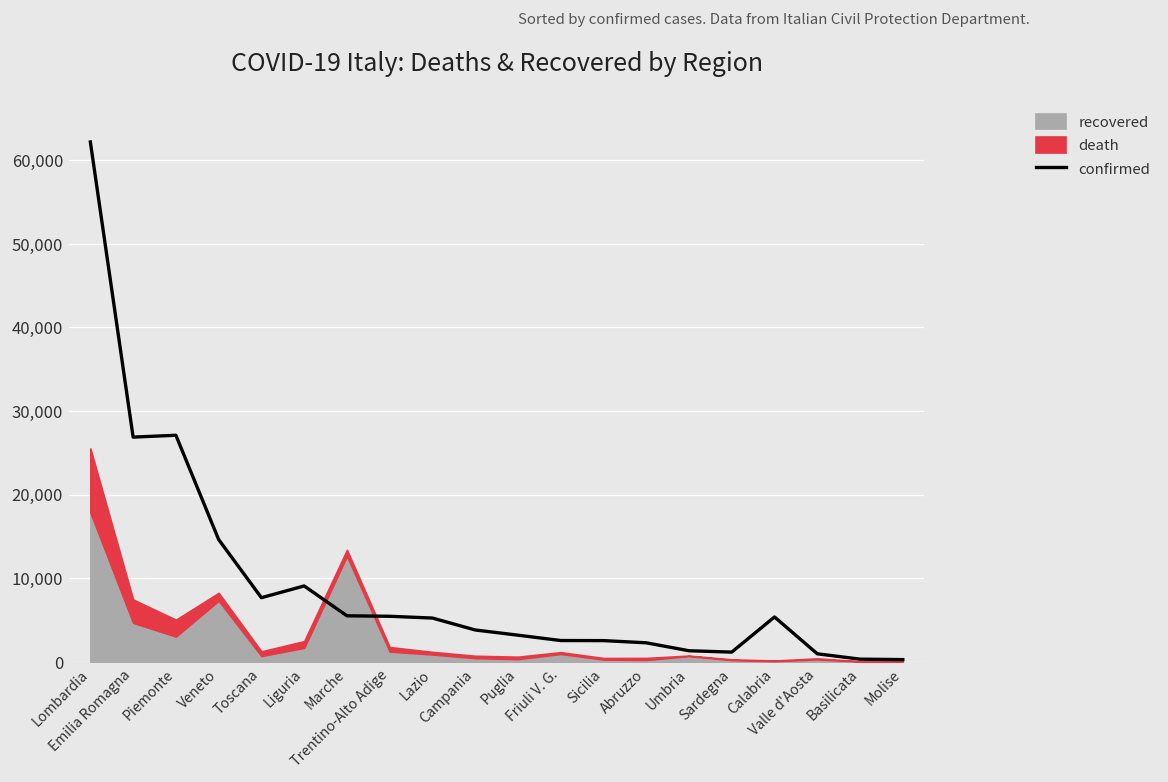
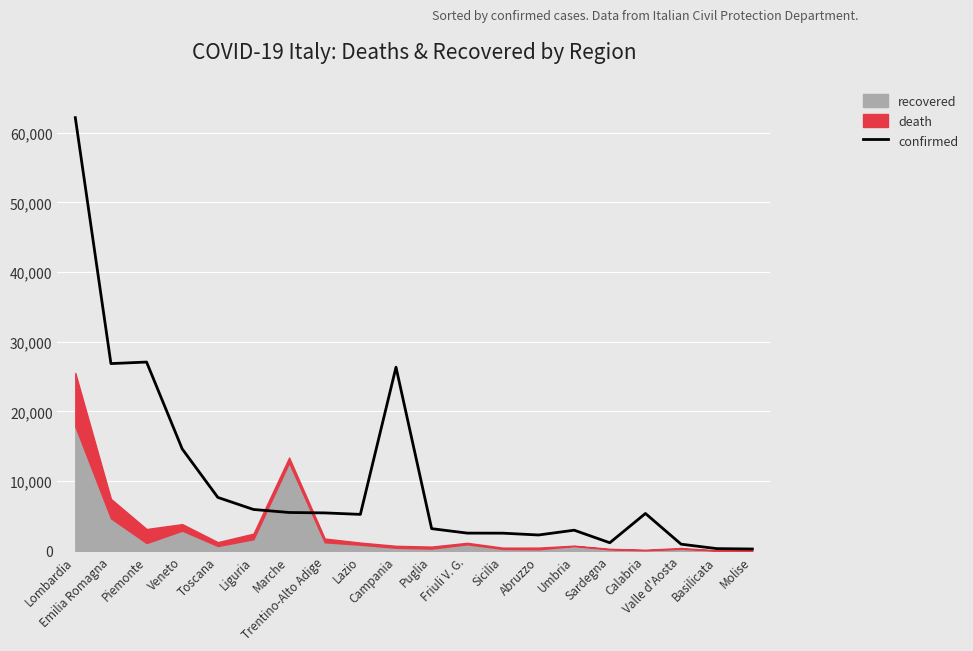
recovered, Piemonte: 3,000 -> 1,000
recovered, Veneto: 7,000 -> 3,000
confirmed, Liguria: 9,000 -> 6,000
confirmed, Campania: 4,000 -> 26,000
confirmed, Umbria: 1,000 -> 3,000
